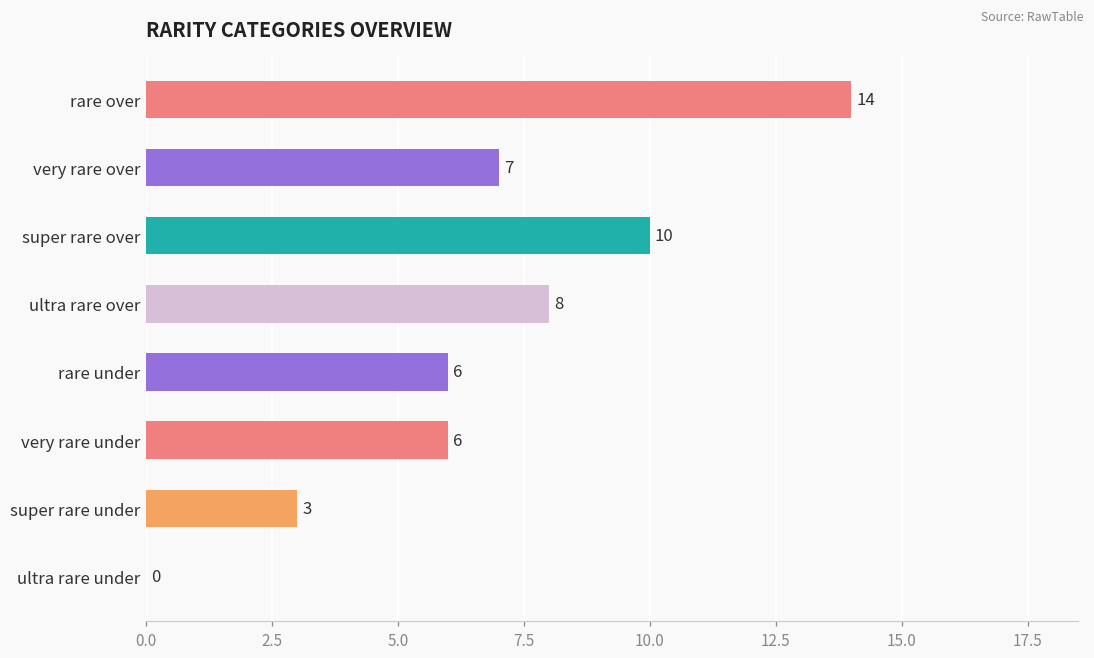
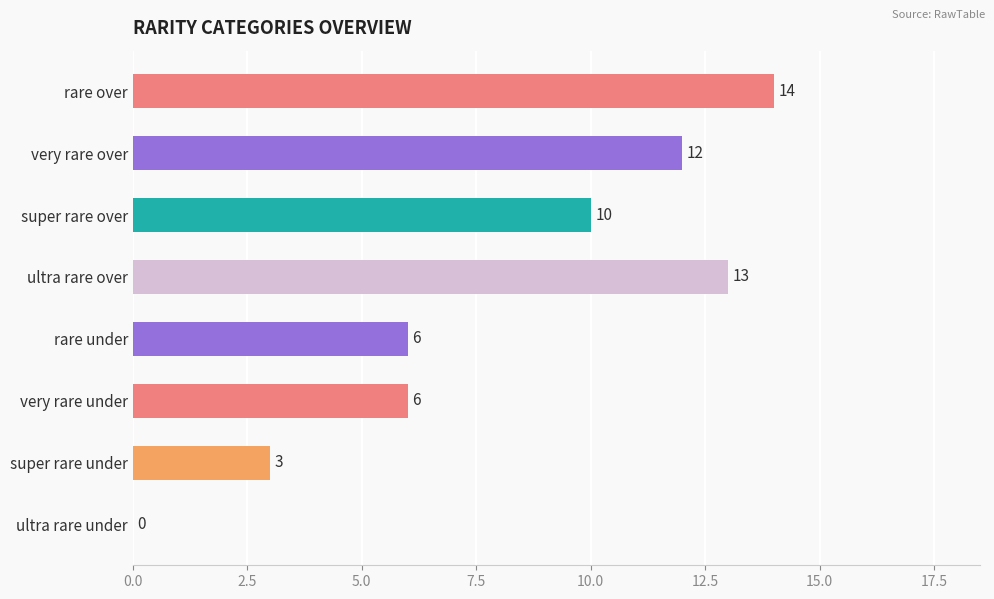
very rare over: 7 -> 12
ultra rare over: 8 -> 13
